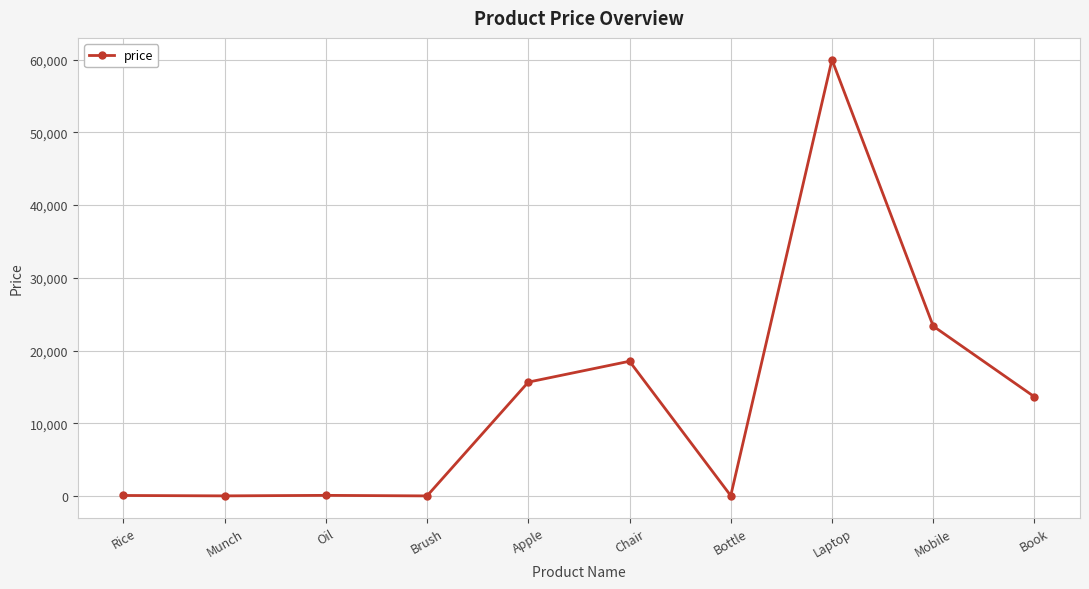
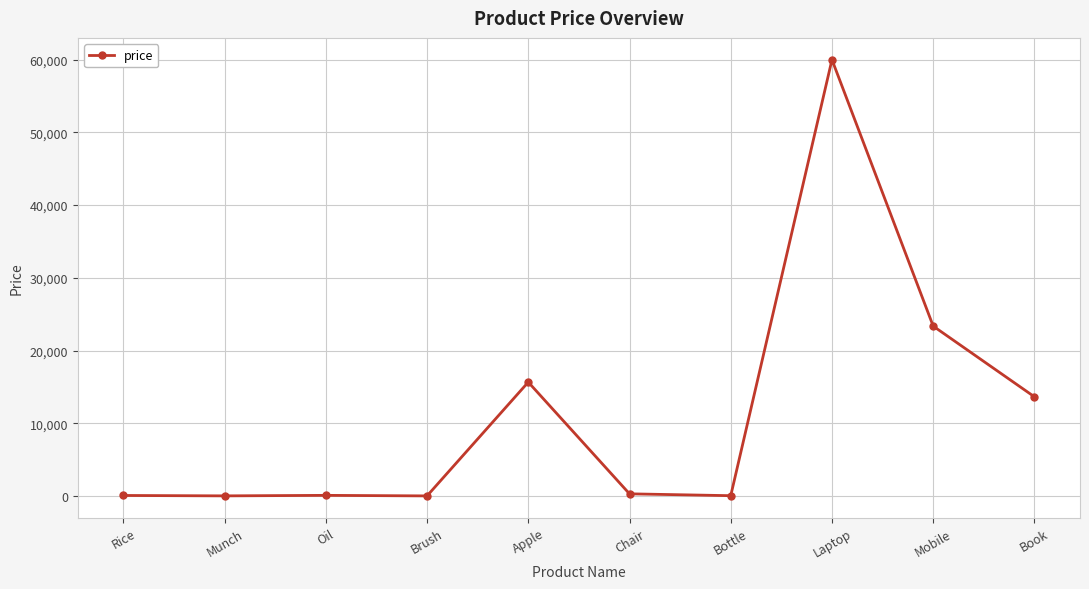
Chair: 19,000 -> 0
